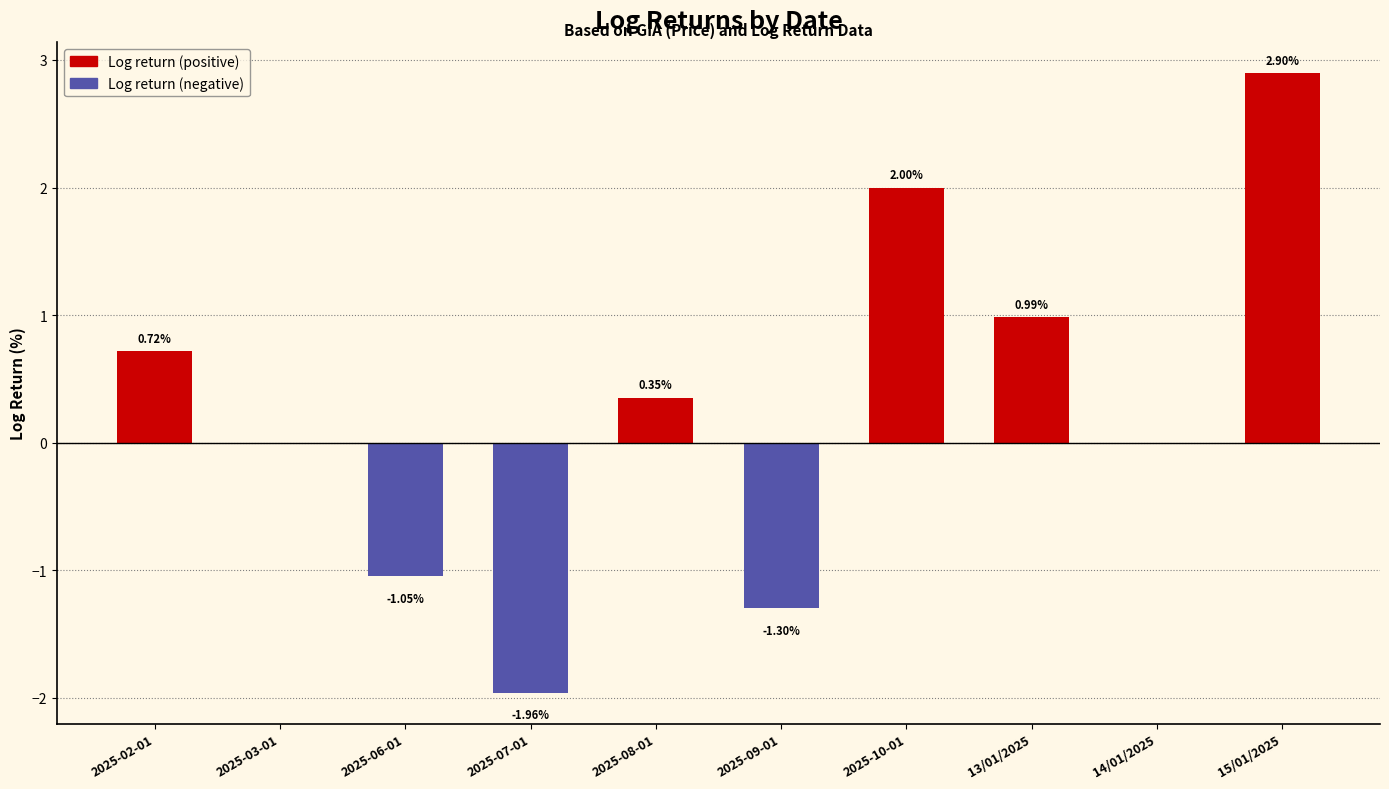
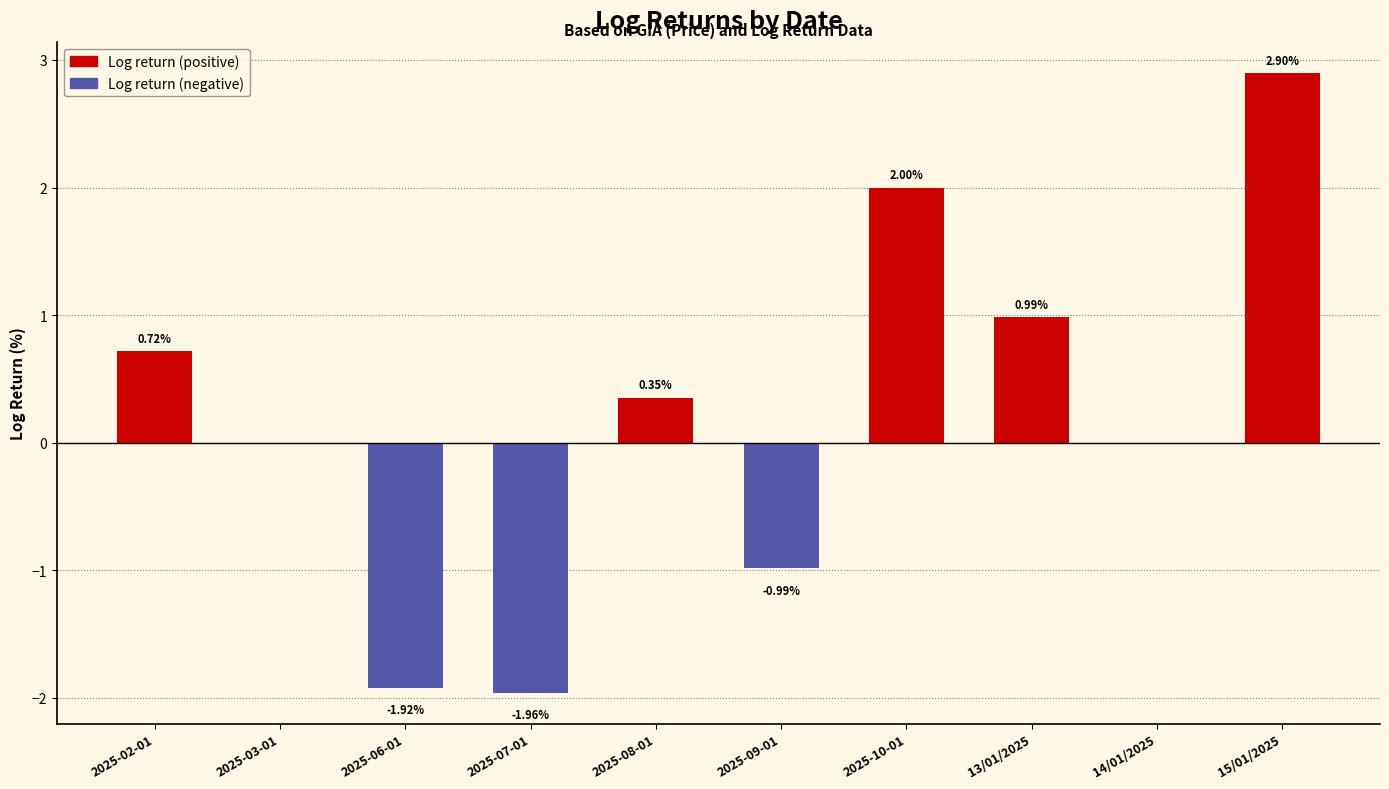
Log return (negative), 2025-06-01: -1.05% -> -1.92%
Log return (negative), 2025-09-01: -1.30% -> -0.99%
